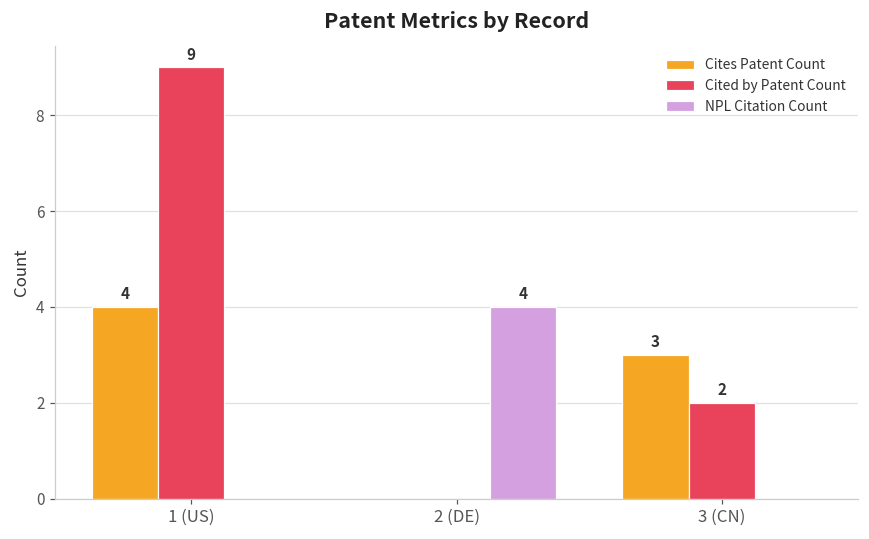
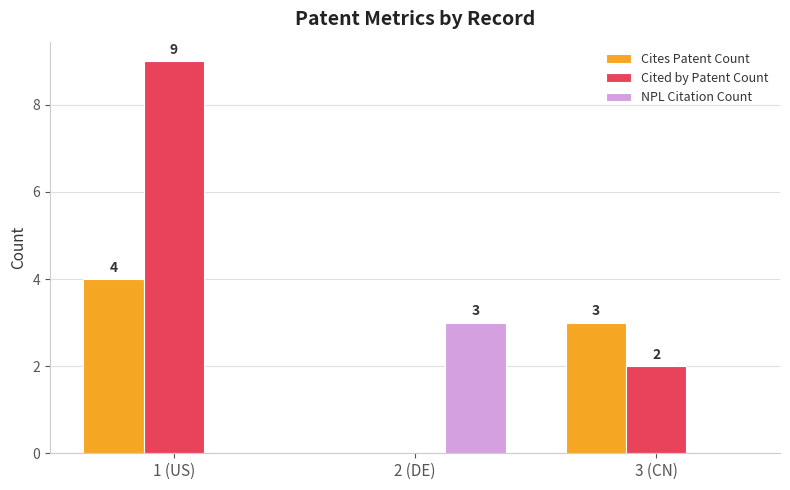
NPL Citation Count, 2 (DE): 4 -> 3
